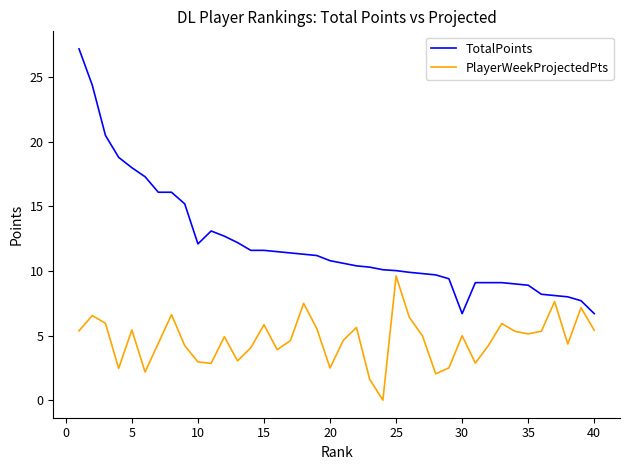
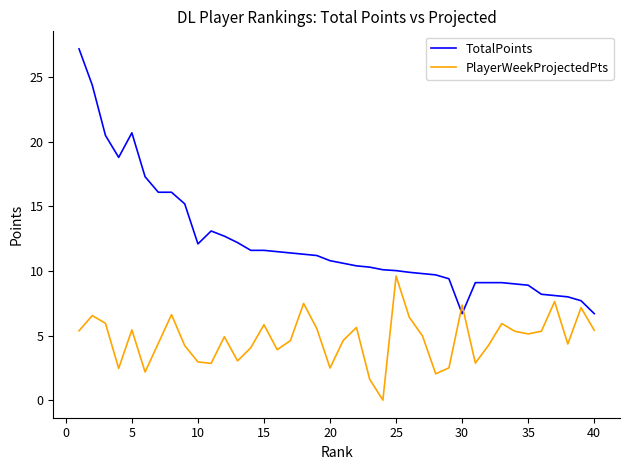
TotalPoints, 5: 18.0 -> 20.7
PlayerWeekProjectedPts, 30: 5.0 -> 7.4
